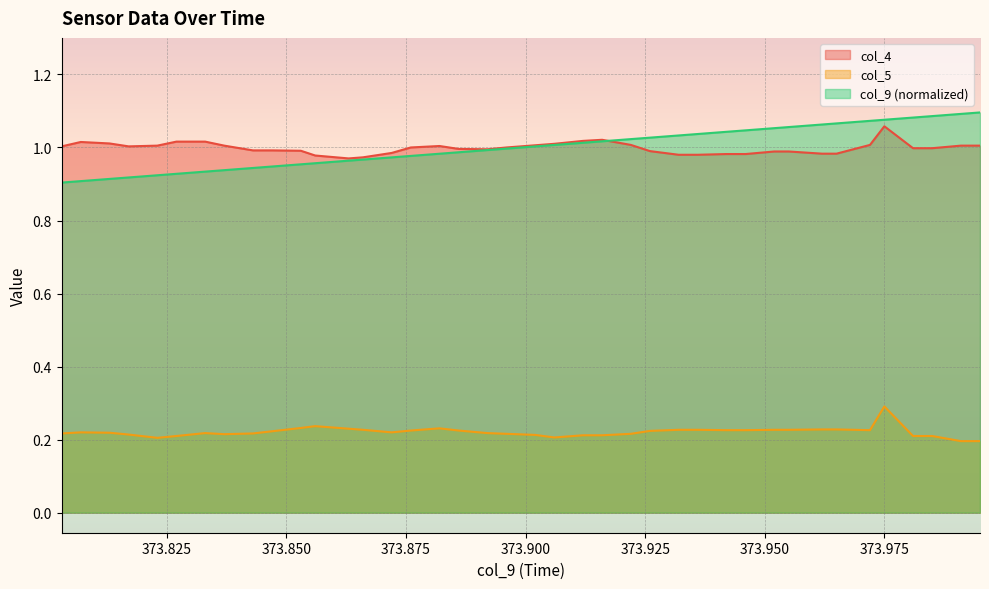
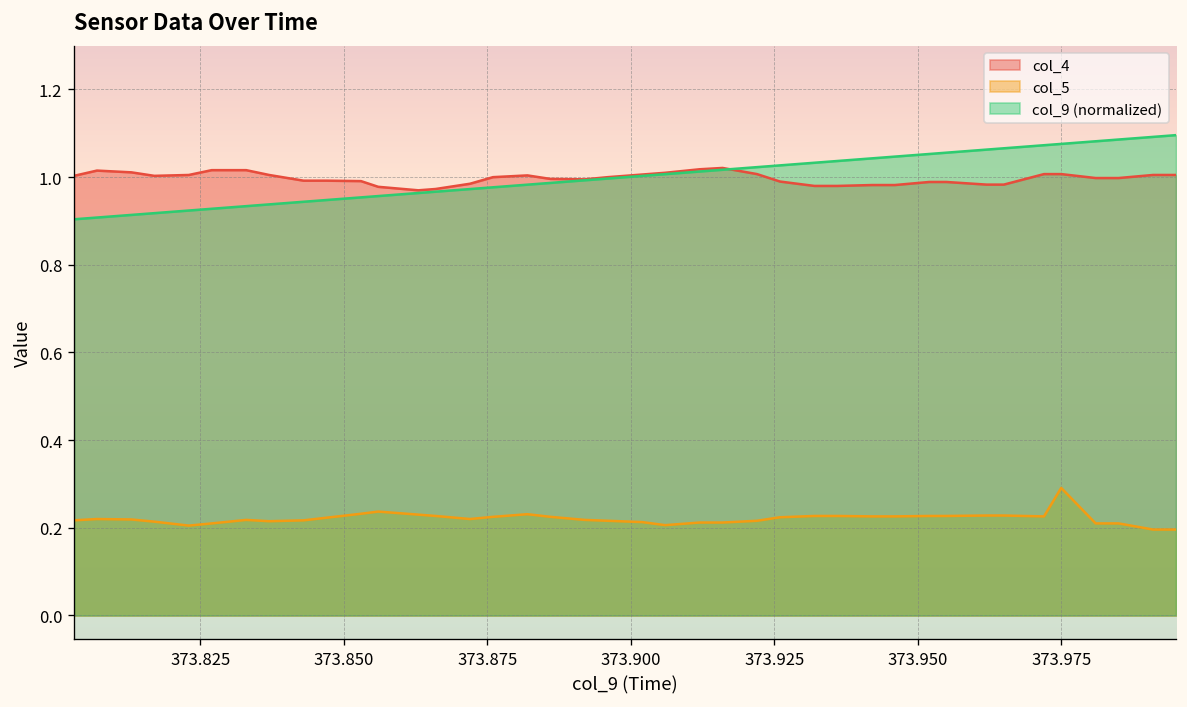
col_4, 373.975: 1.06 -> 1.01
